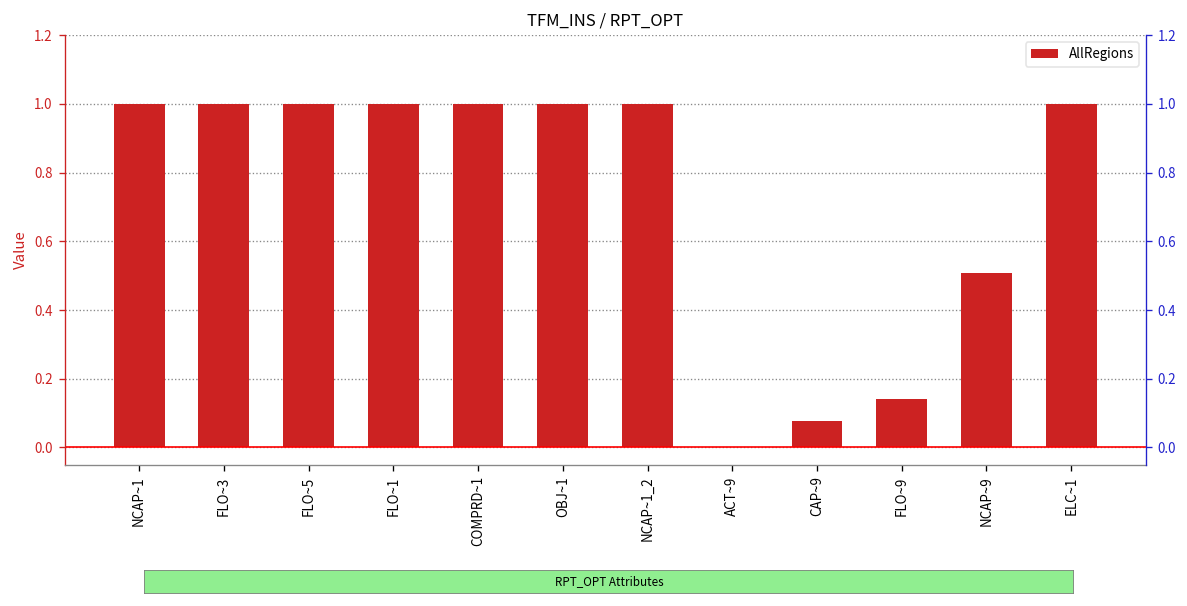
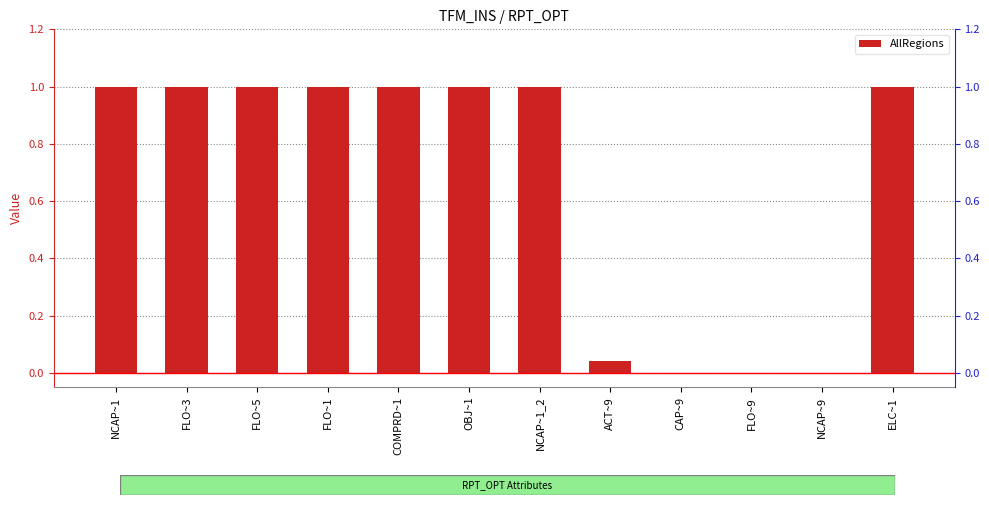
ACT~9: 0.00 -> 0.04
CAP~9: 0.08 -> 0.00
FLO~9: 0.14 -> 0.00
NCAP~9: 0.51 -> 0.00
